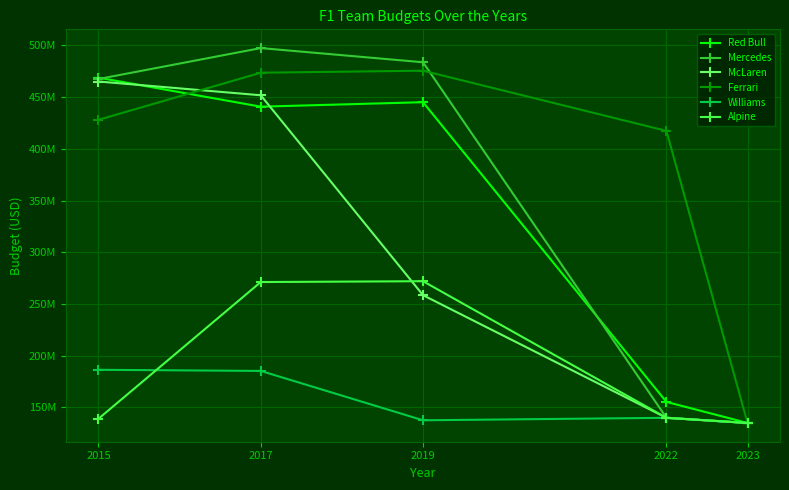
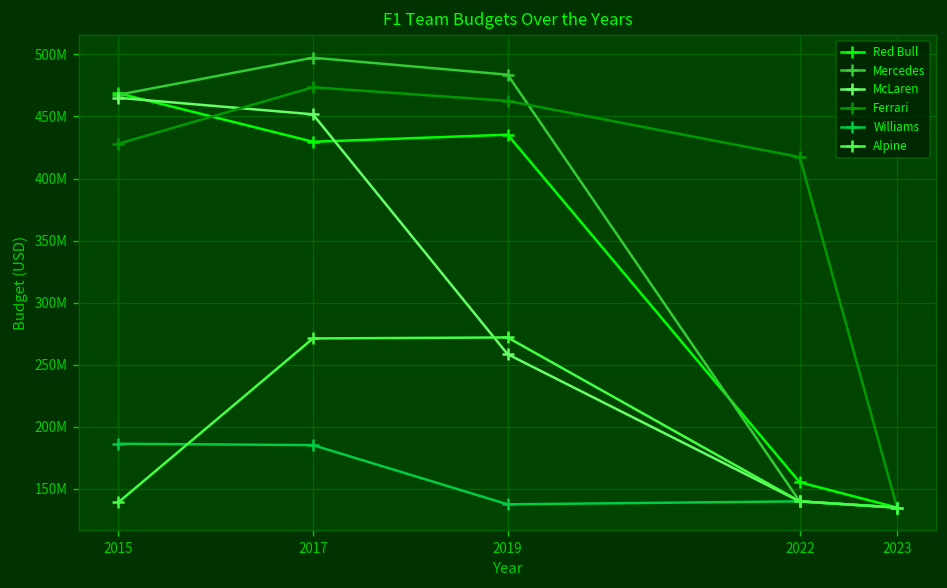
Red Bull, 2017: 441000000 -> 430000000
Red Bull, 2019: 445000000 -> 435000000
Ferrari, 2019: 475000000 -> 463000000
